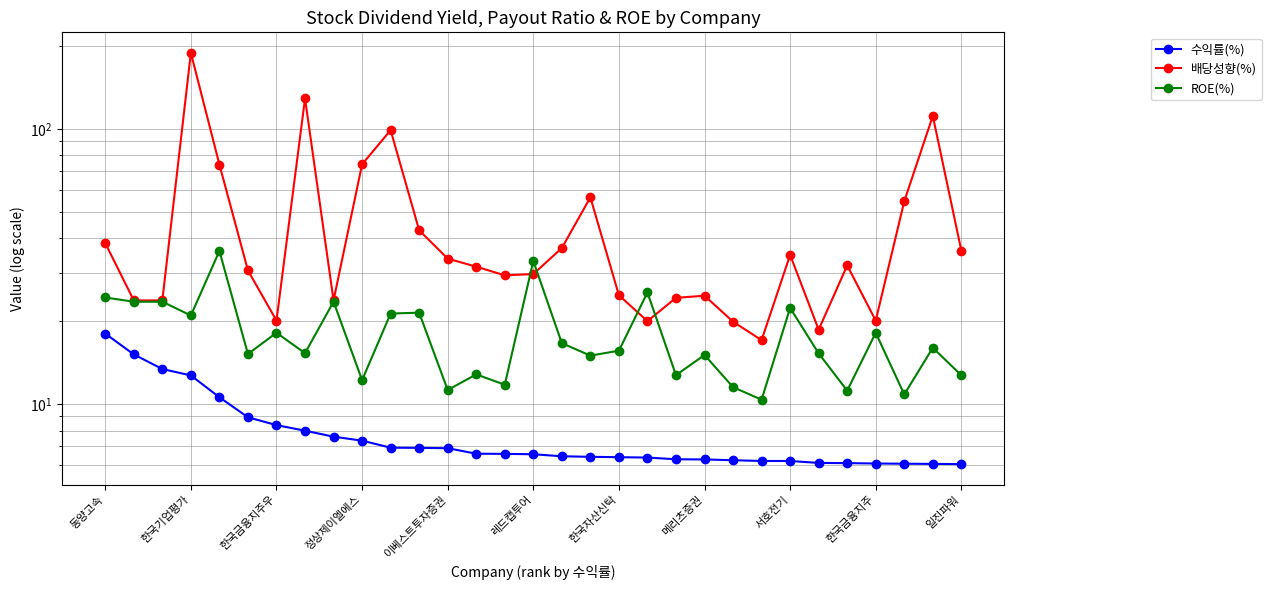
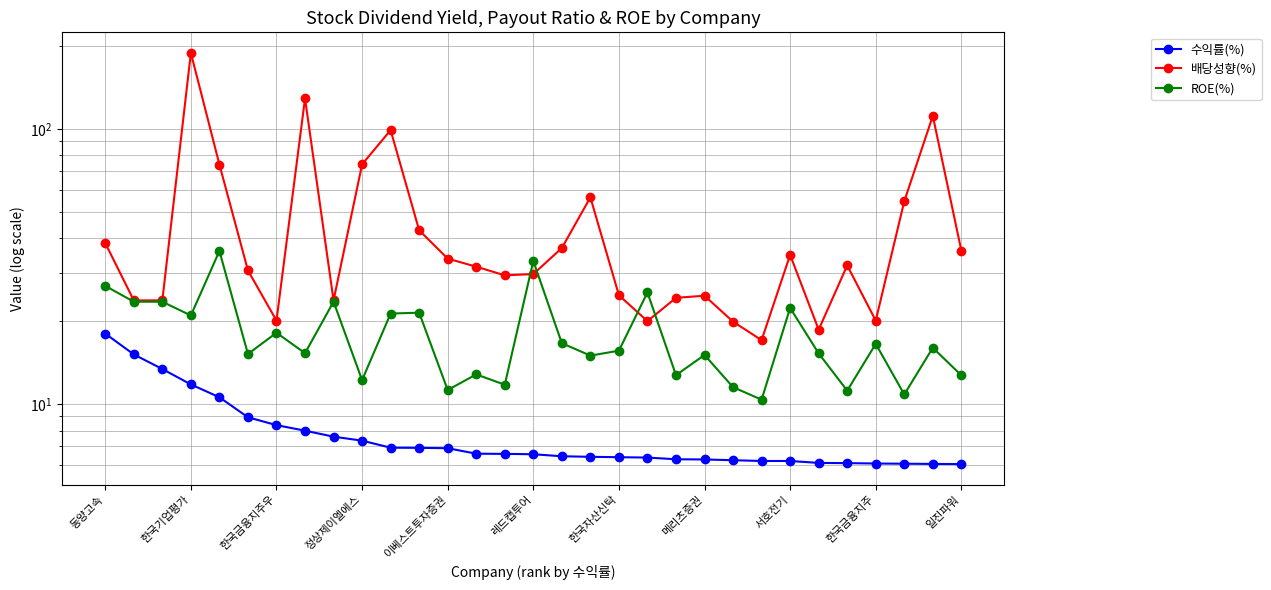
ROE(%), 동양고속: 24 -> 27
수익률(%), 한국기업평가: 13 -> 11.8
ROE(%), 한국금융지주: 18 -> 17
